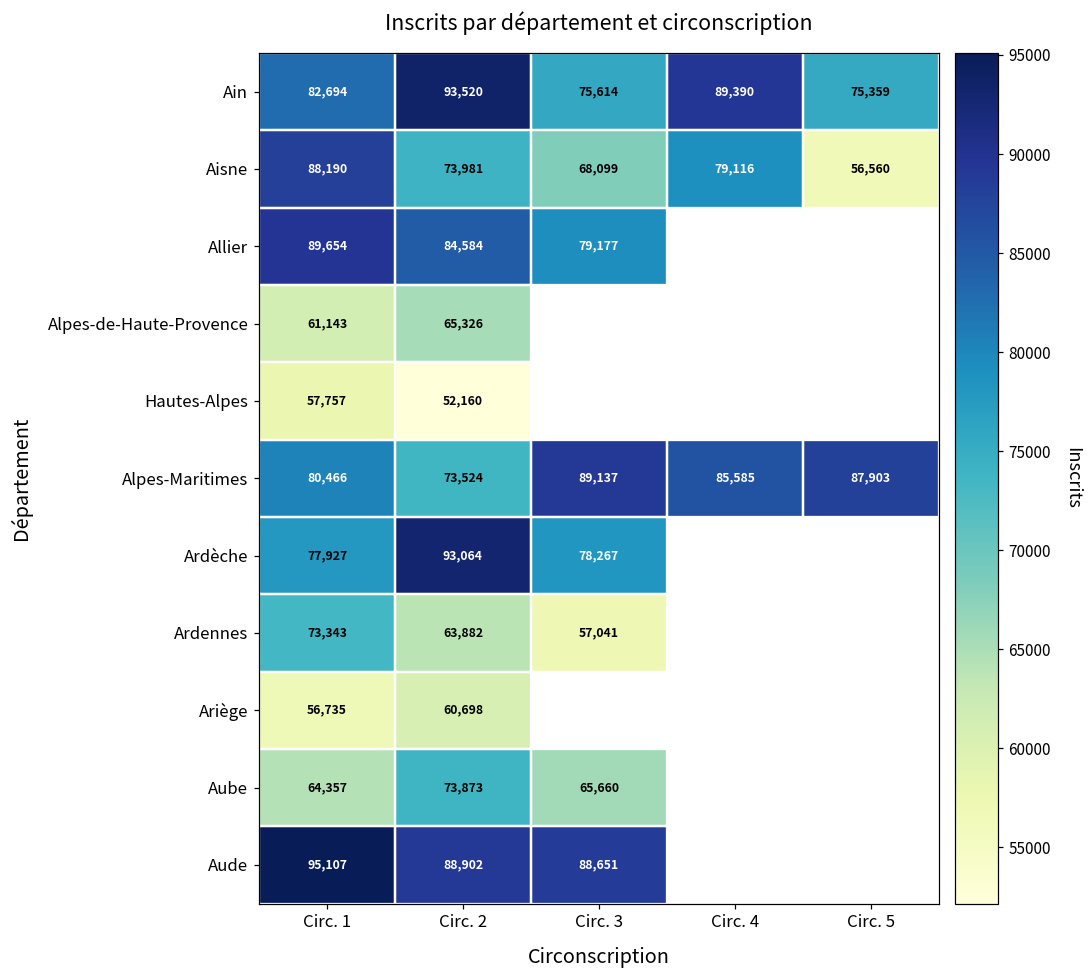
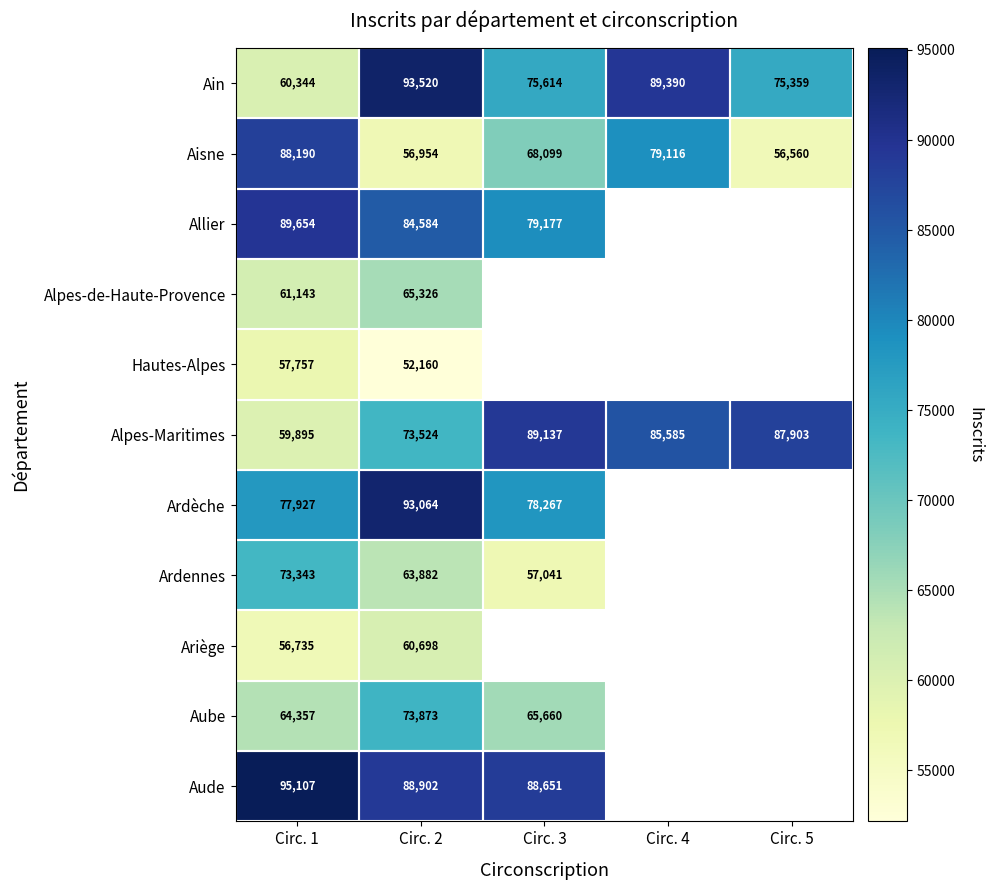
Ain, Circ. 1: 82,694 -> 60,344
Aisne, Circ. 2: 73,981 -> 56,954
Alpes-Maritimes, Circ. 1: 80,466 -> 59,895
